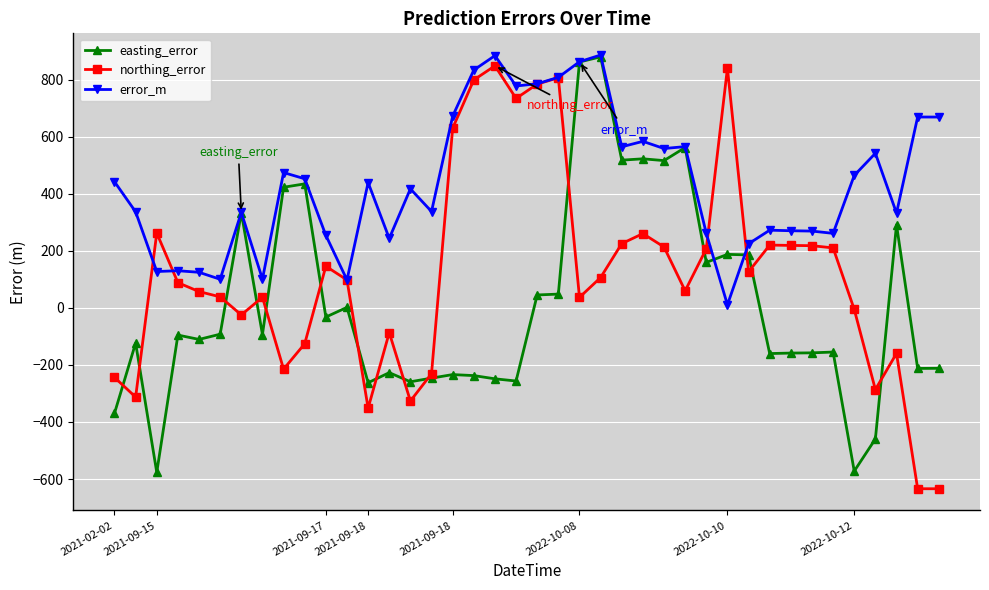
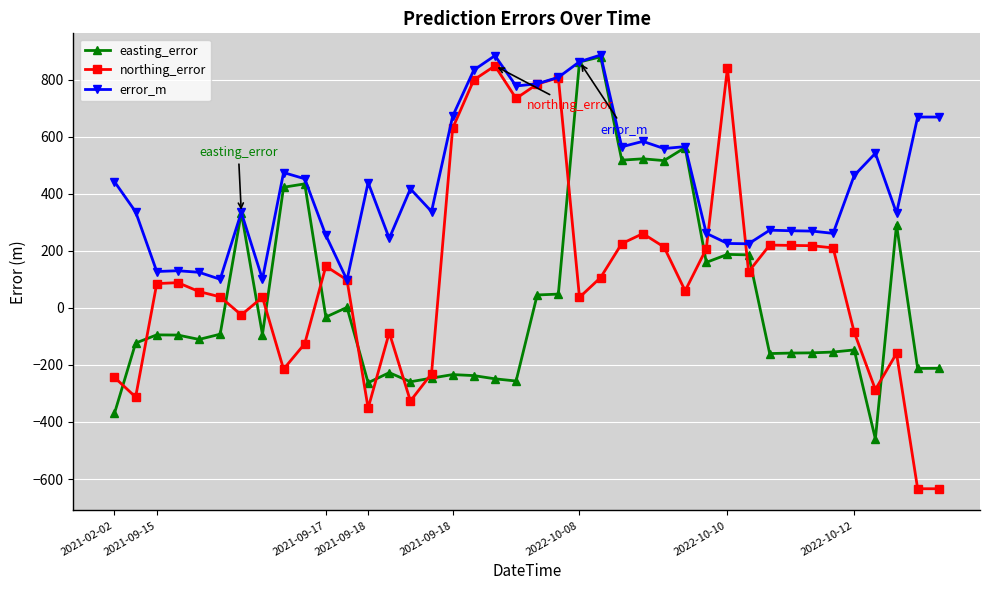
easting_error, 2021-09-15: -580 -> -90
northing_error, 2021-09-15: 260 -> 80
error_m, 2022-10-10: 10 -> 230
easting_error, 2022-10-12: -570 -> -150
northing_error, 2022-10-12: -10 -> -90
